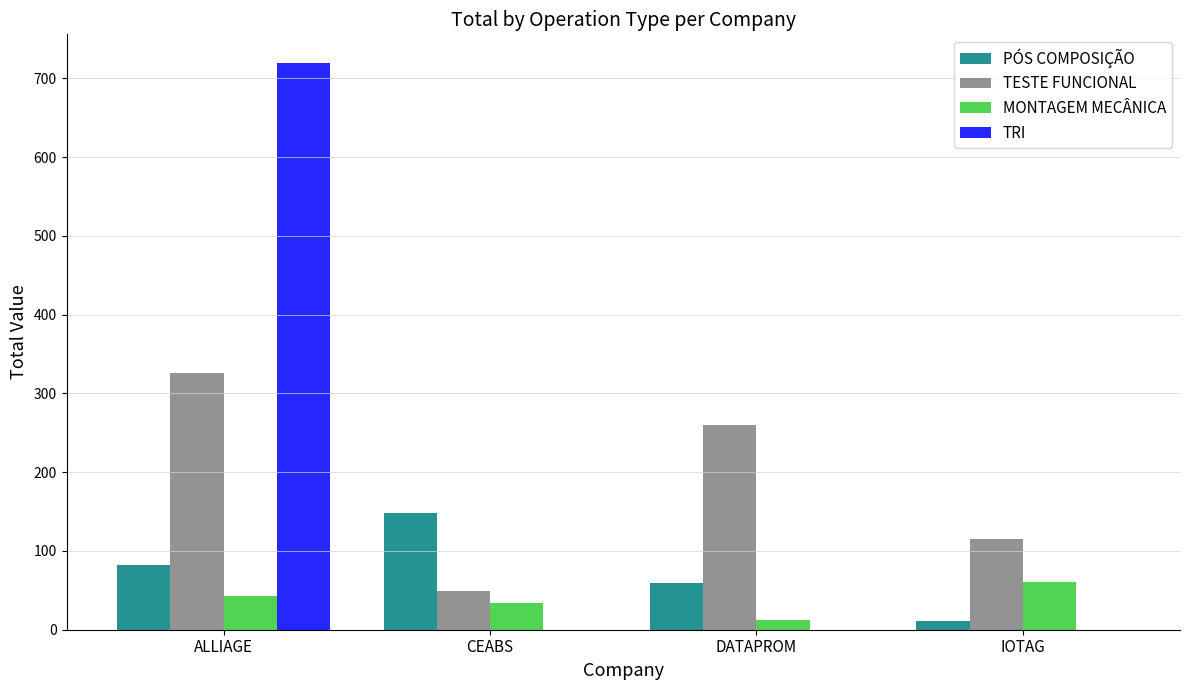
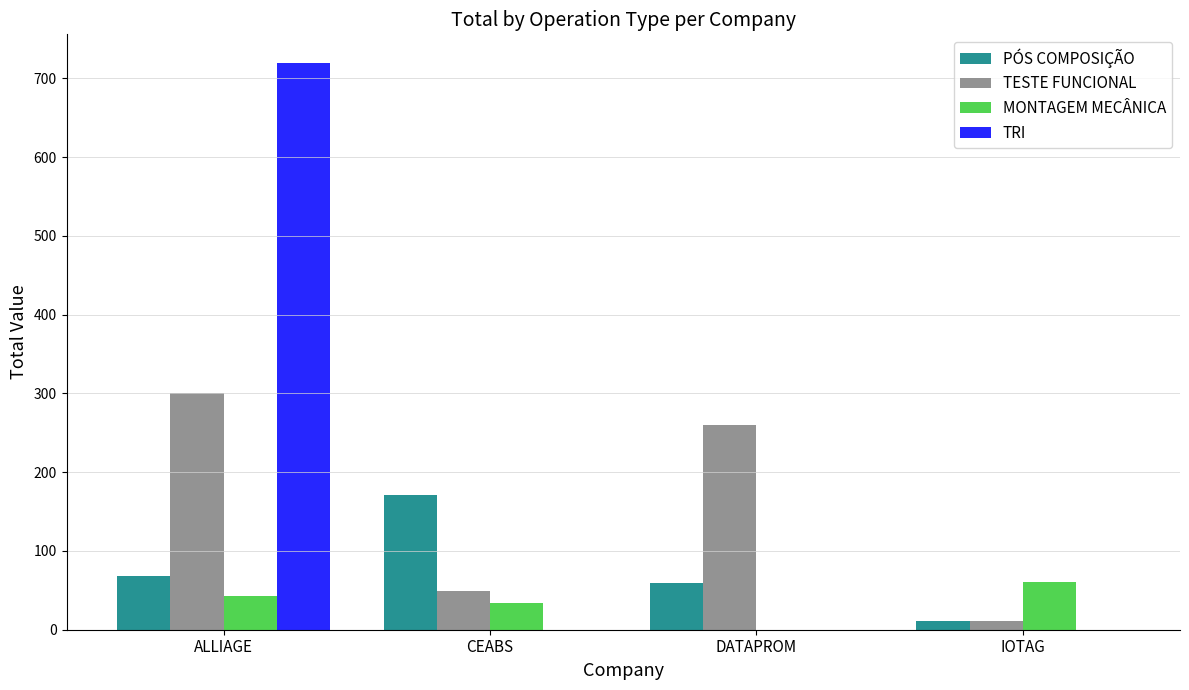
PÓS COMPOSIÇÃO, ALLIAGE: 80 -> 70
TESTE FUNCIONAL, ALLIAGE: 330 -> 300
PÓS COMPOSIÇÃO, CEABS: 150 -> 170
MONTAGEM MECÂNICA, DATAPROM: 10 -> 0
TESTE FUNCIONAL, IOTAG: 120 -> 10
